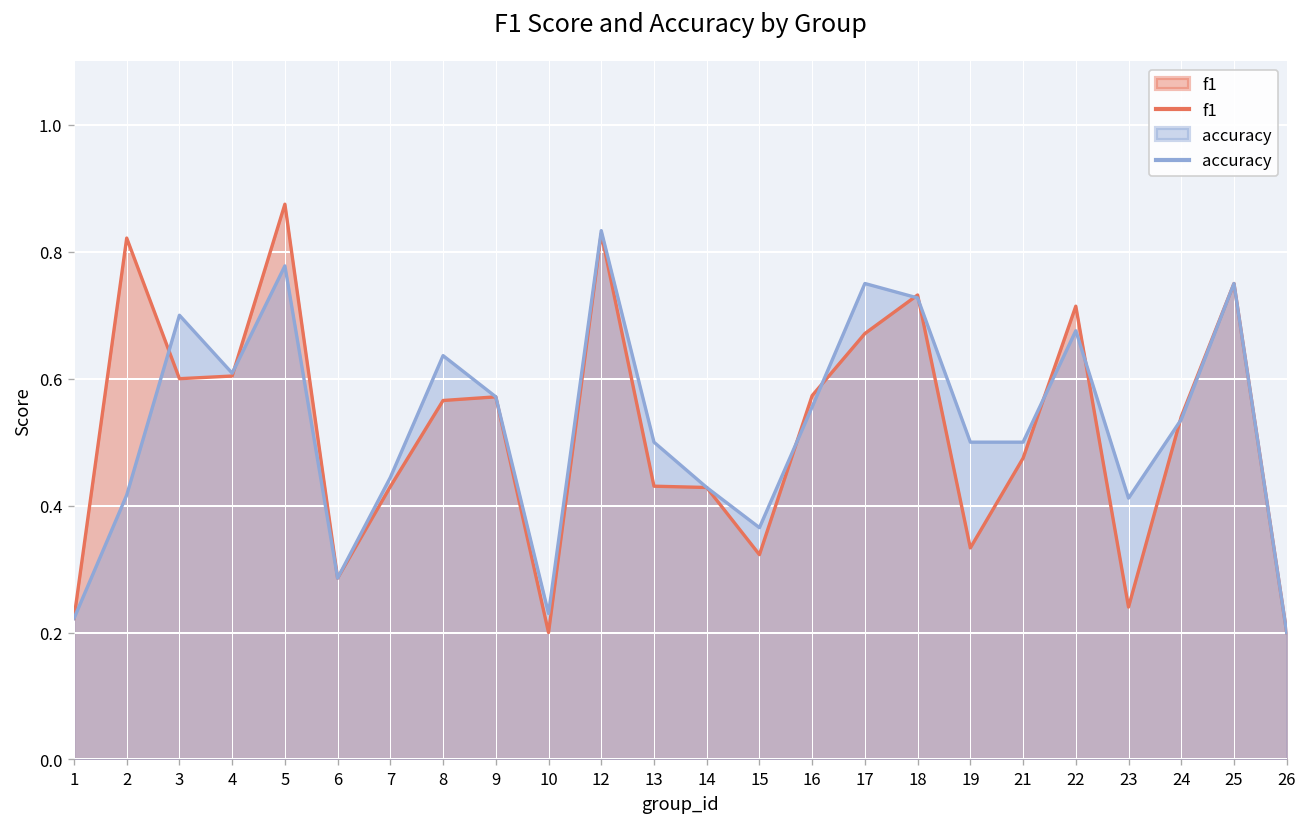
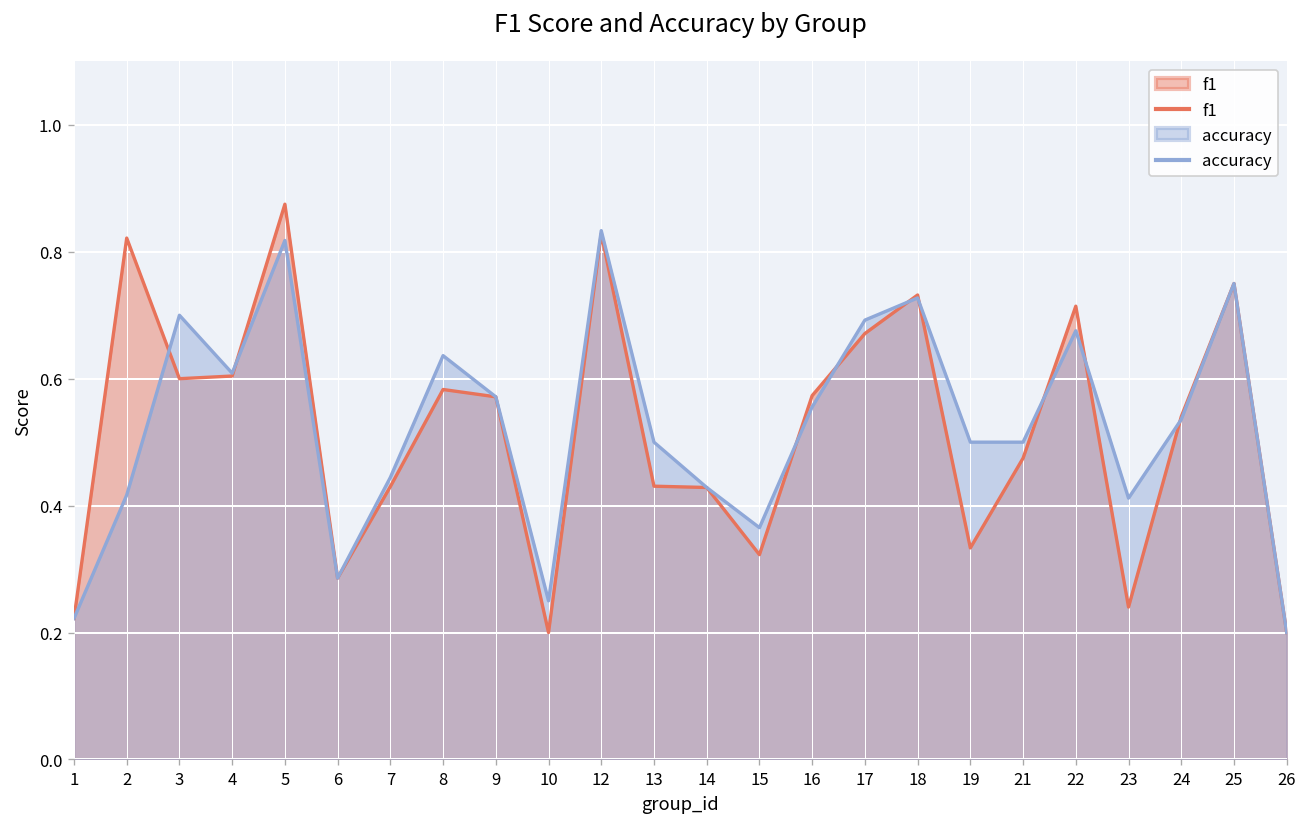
accuracy, 5: 0.78 -> 0.82
f1, 8: 0.57 -> 0.58
accuracy, 10: 0.23 -> 0.25
accuracy, 17: 0.75 -> 0.69
